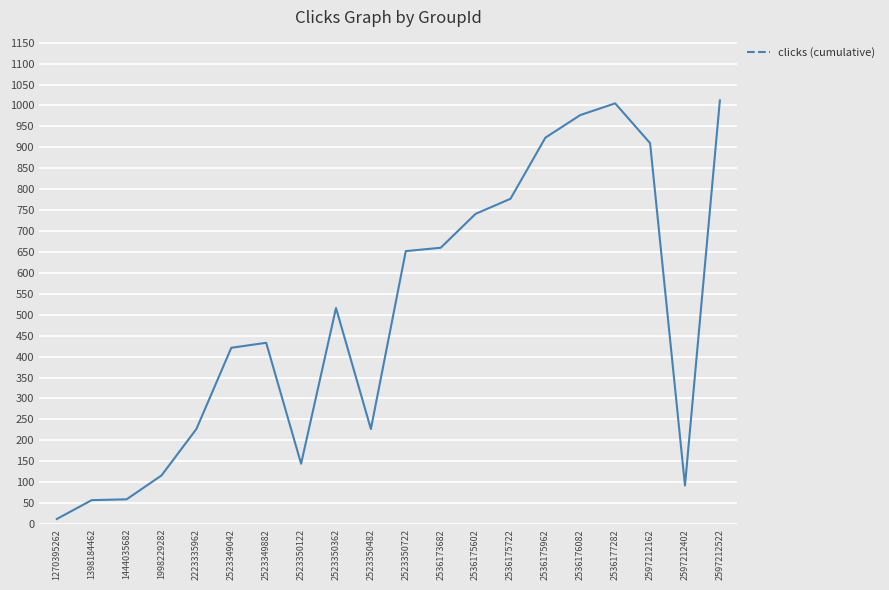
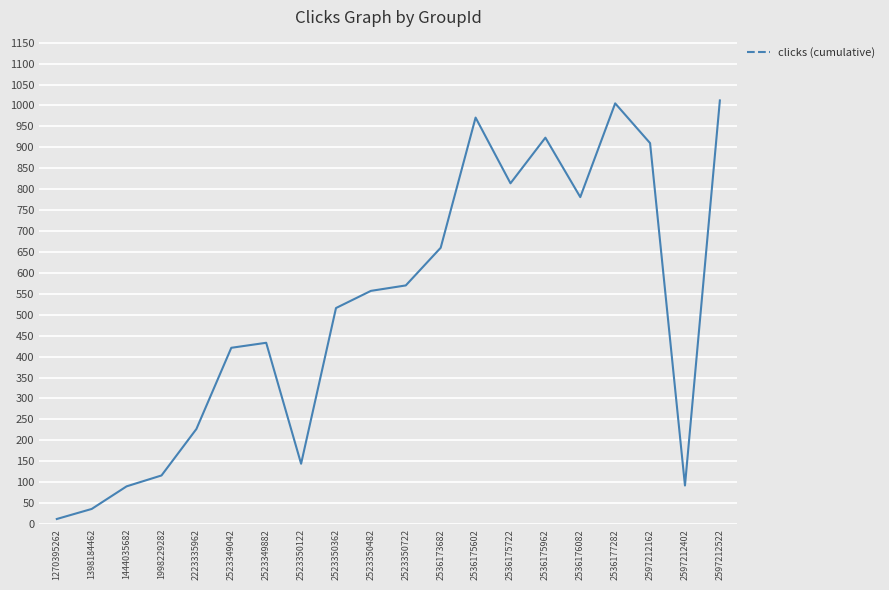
1398184462: 60 -> 40
1444035682: 60 -> 90
2523350482: 230 -> 560
2523350722: 650 -> 570
2536175602: 740 -> 970
2536175722: 780 -> 810
2536176082: 980 -> 780
